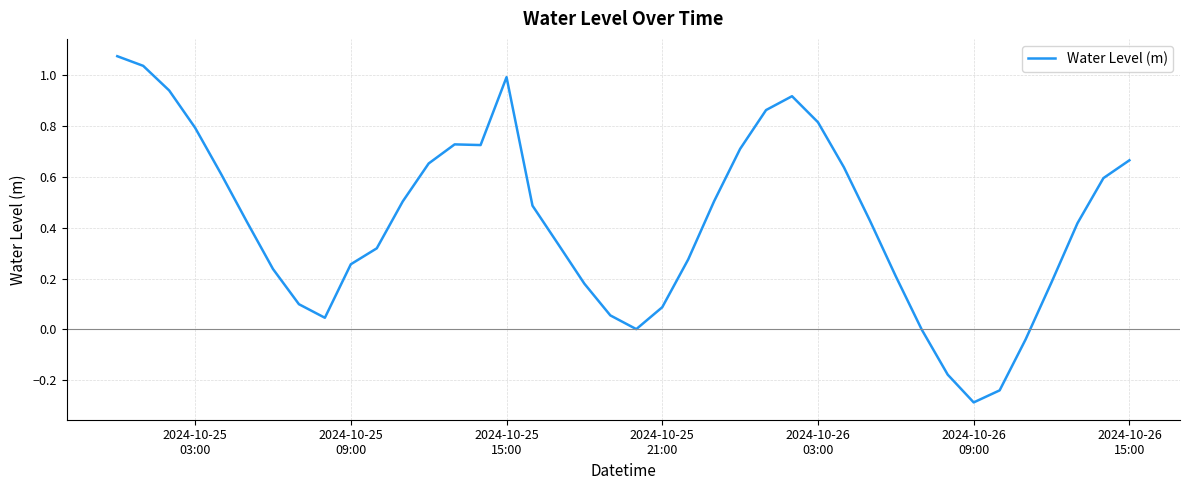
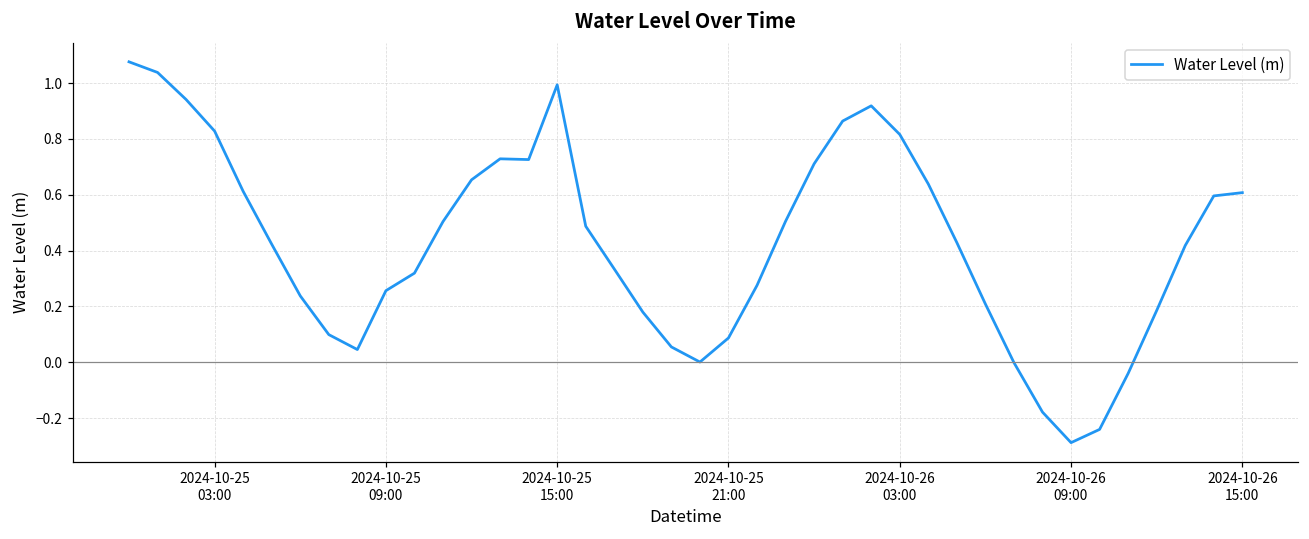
2024-10-25 03:00: 0.79 -> 0.83
2024-10-26 15:00: 0.67 -> 0.61
